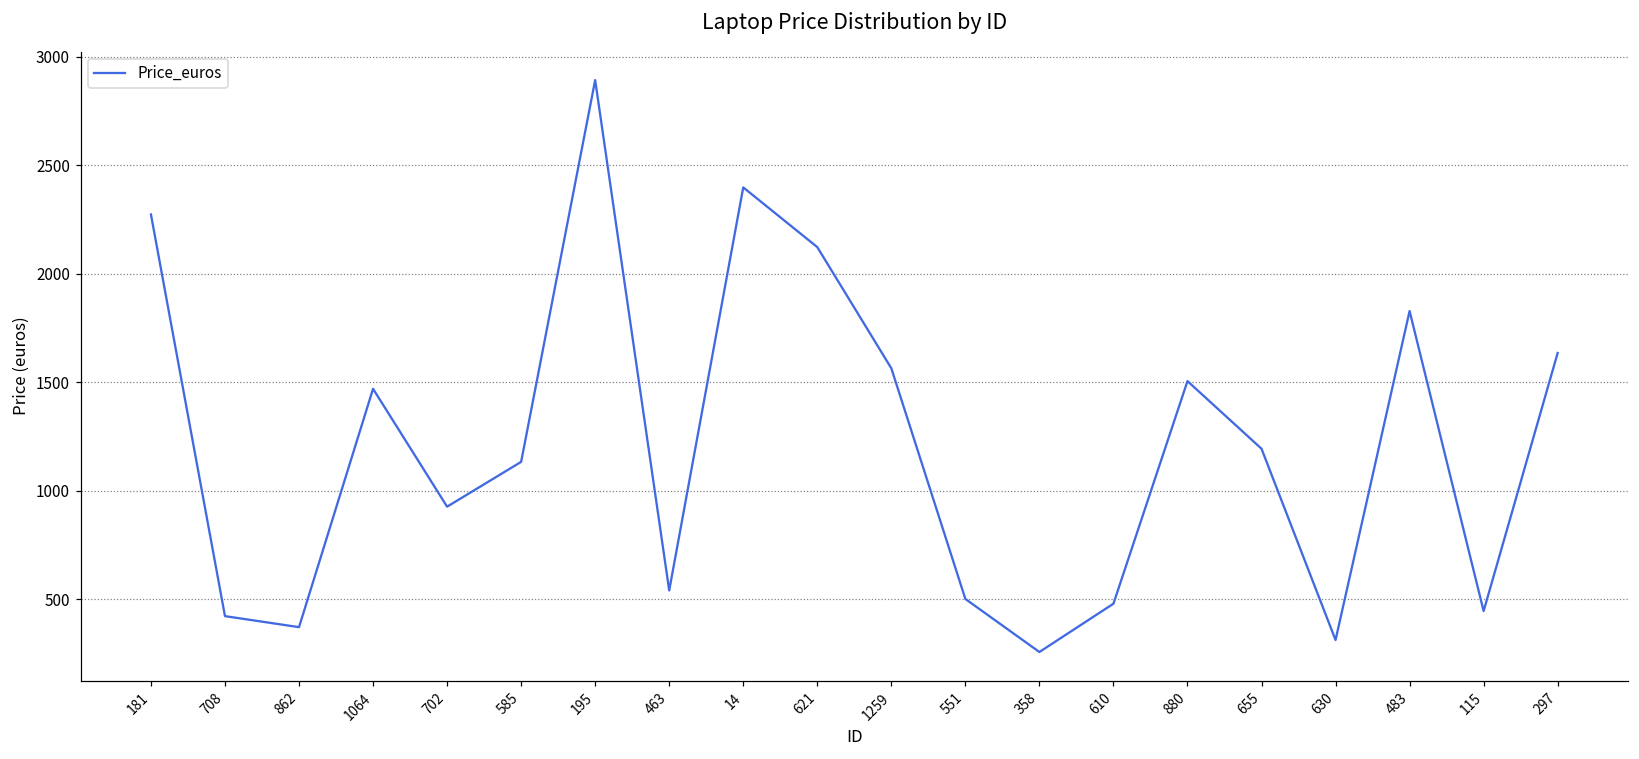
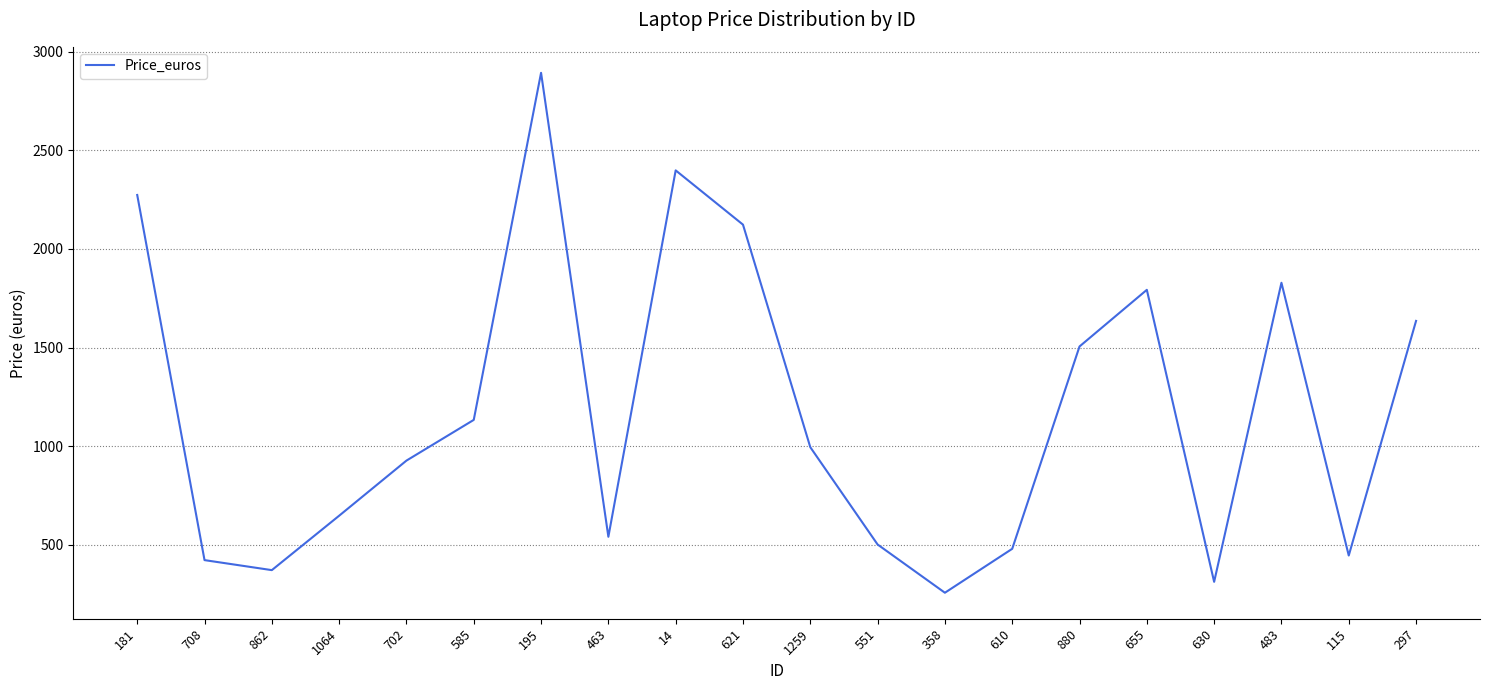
1064: 1470 -> 650
1259: 1560 -> 1000
655: 1190 -> 1790
